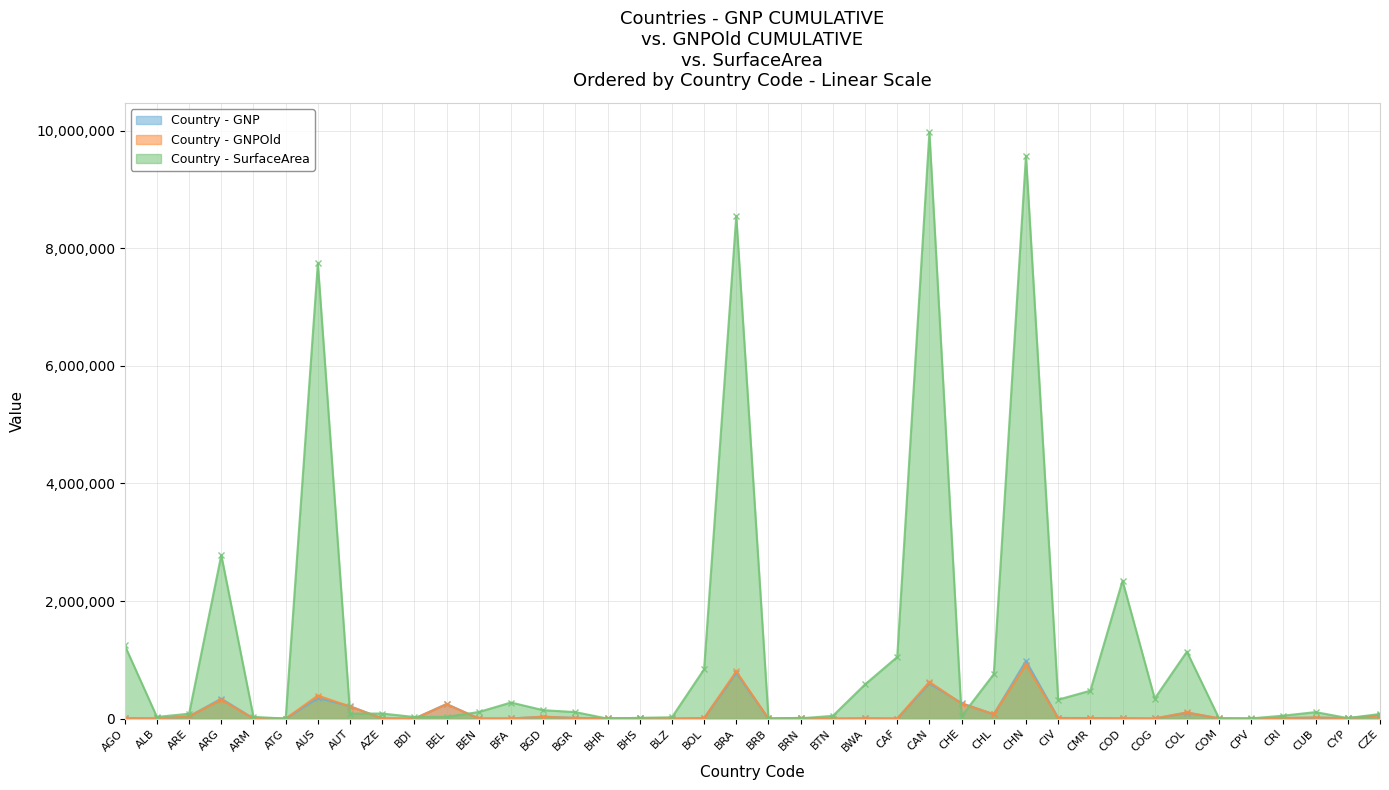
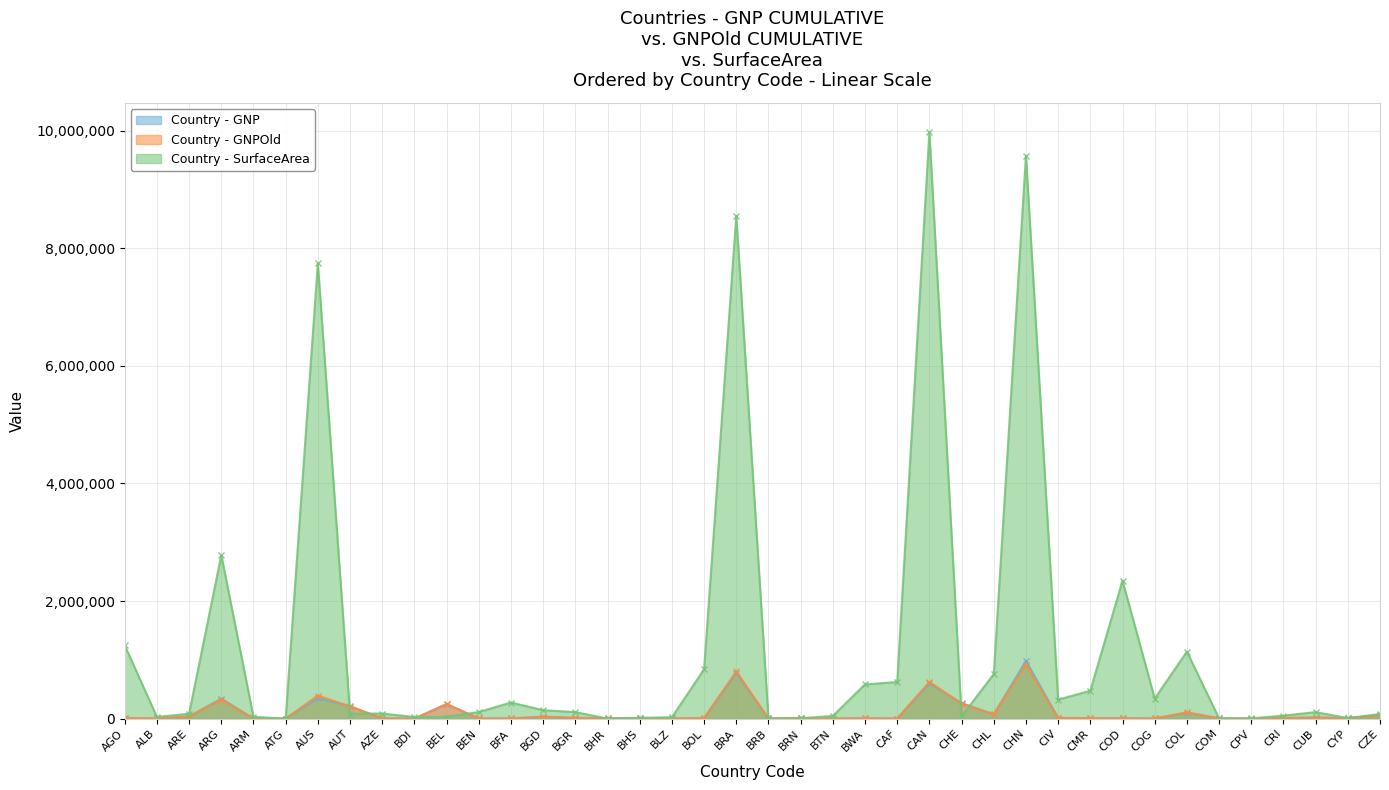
Country - SurfaceArea, CAF: 1,000,000 -> 600,000
